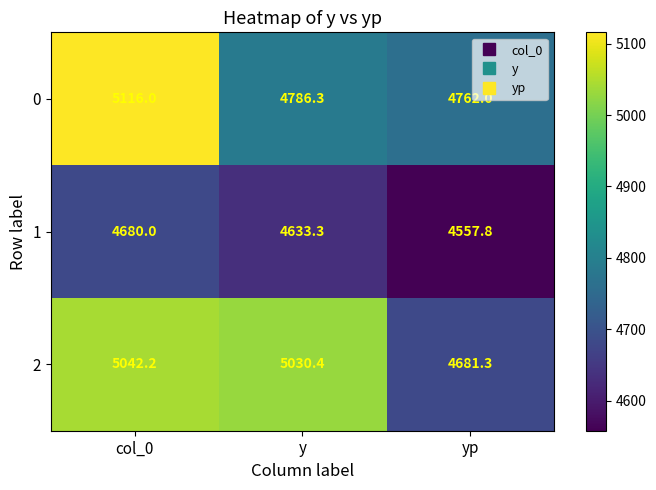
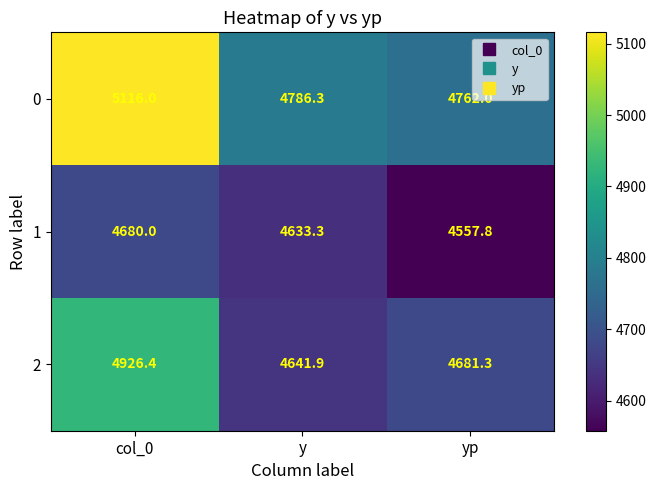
2, col_0: 5042.2 -> 4926.4
2, y: 5030.4 -> 4641.9
